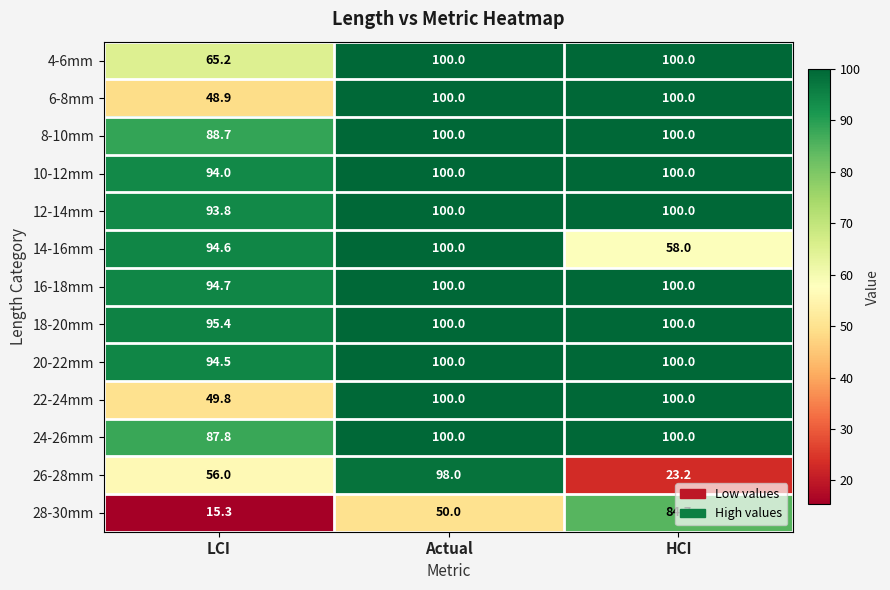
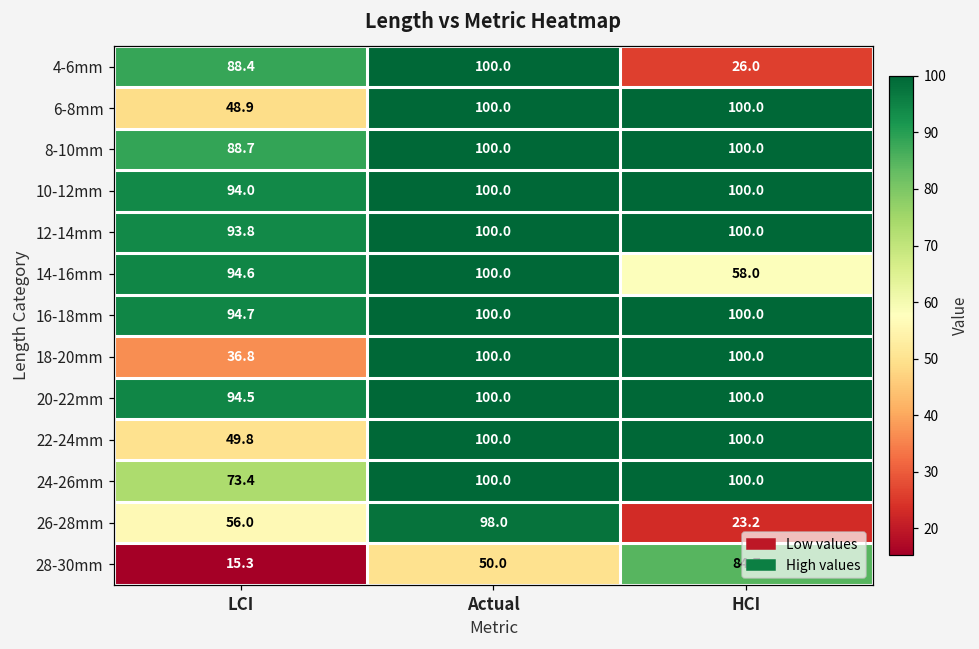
4-6mm, LCI: 65.2 -> 88.4
4-6mm, HCI: 100.0 -> 26.0
18-20mm, LCI: 95.4 -> 36.8
24-26mm, LCI: 87.8 -> 73.4
